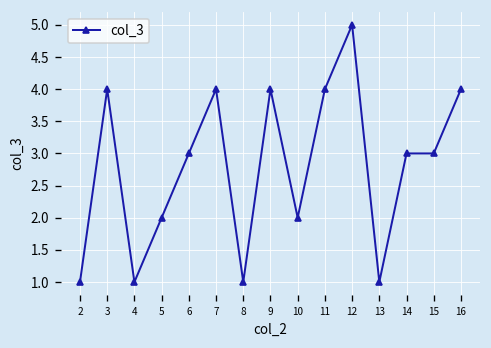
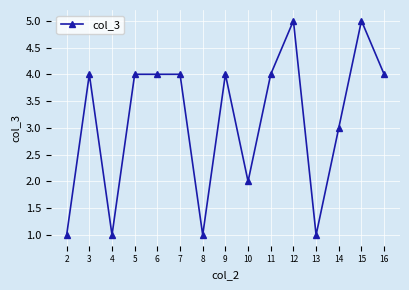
5: 2 -> 4
6: 3 -> 4
15: 3 -> 5
